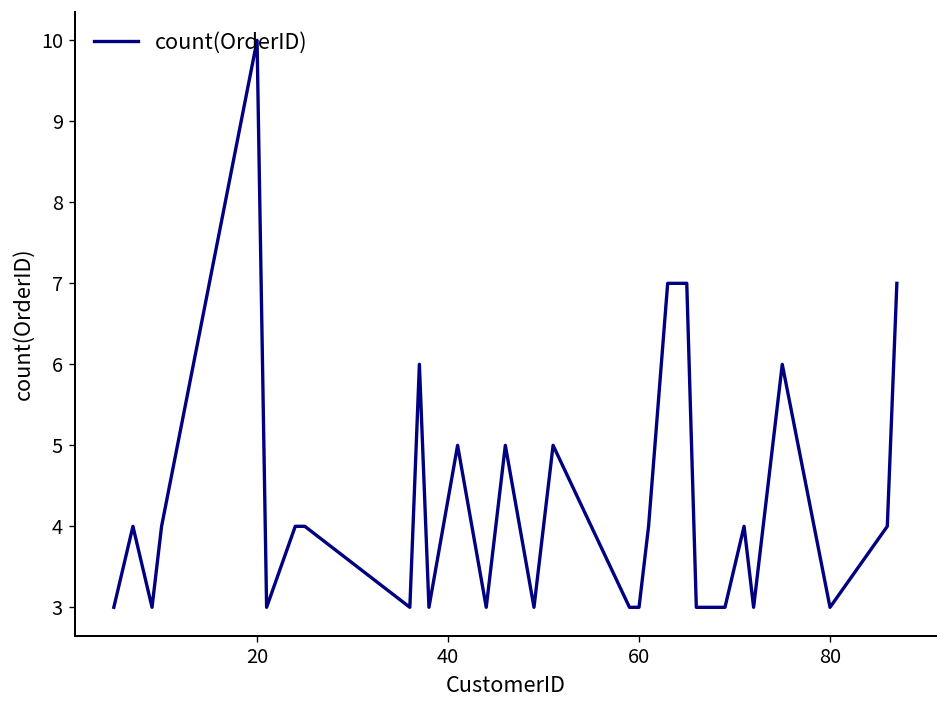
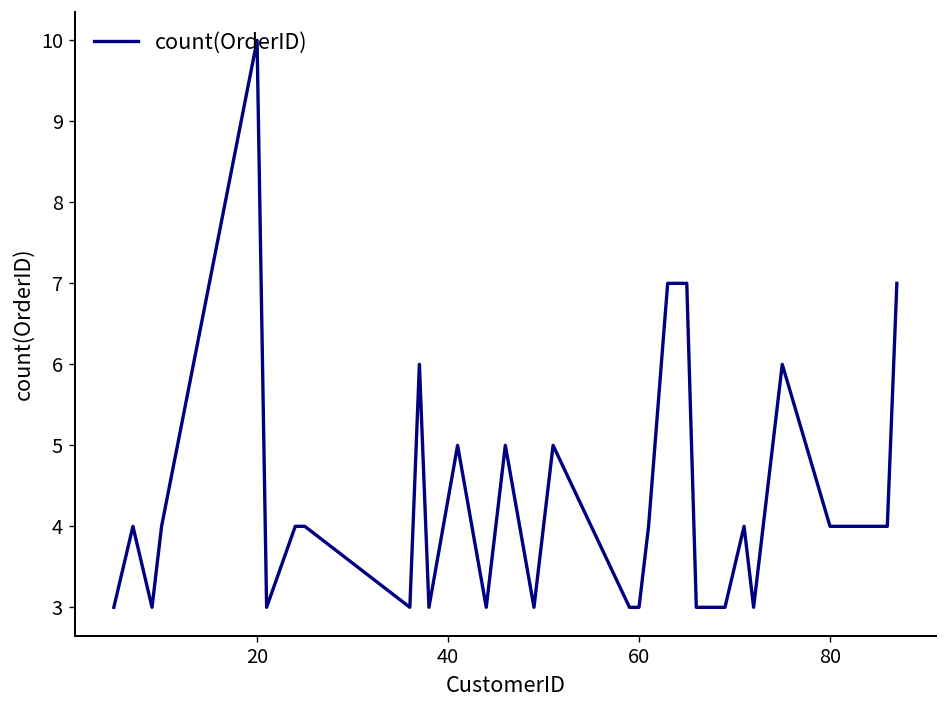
80: 3 -> 4
